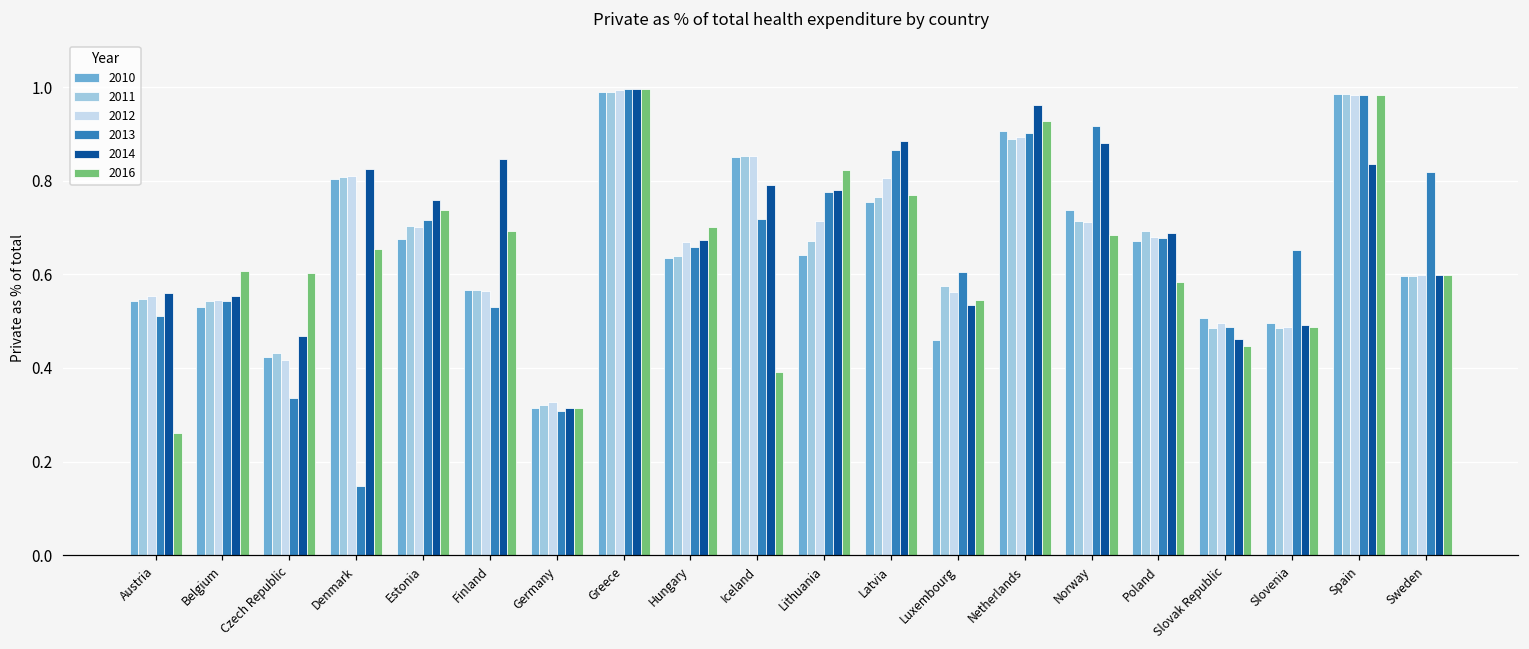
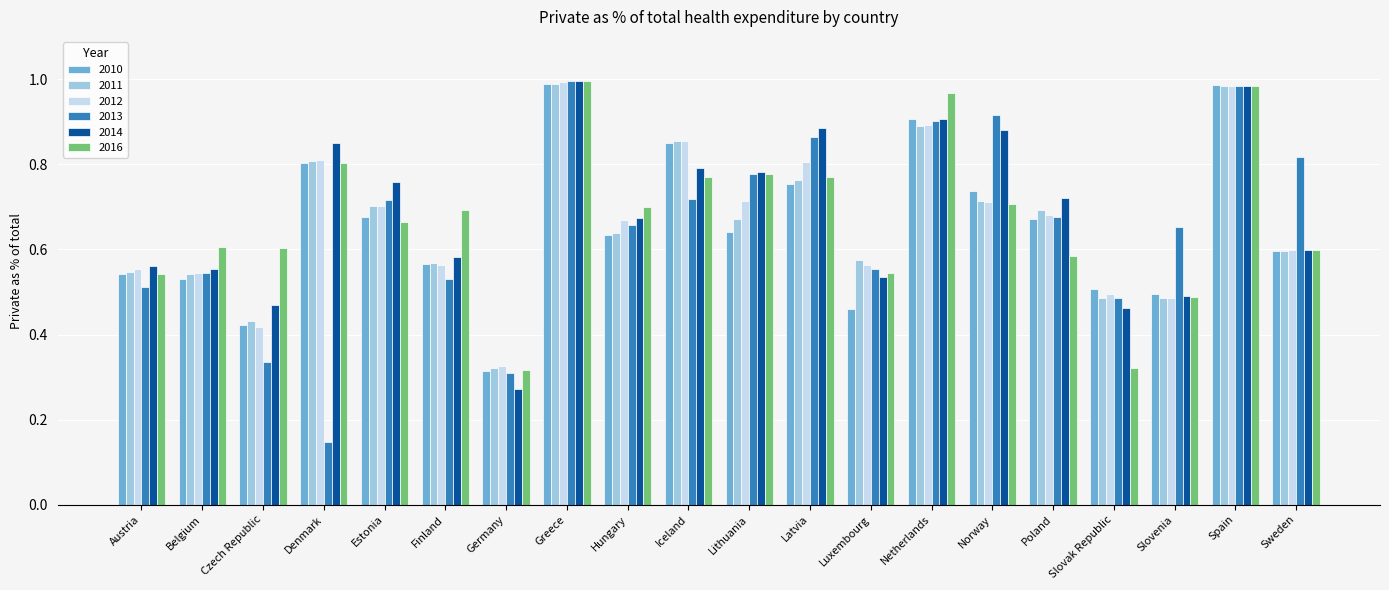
2016, Austria: 0.26 -> 0.54
2014, Denmark: 0.82 -> 0.85
2016, Denmark: 0.65 -> 0.80
2016, Estonia: 0.74 -> 0.66
2014, Finland: 0.85 -> 0.58
2014, Germany: 0.31 -> 0.27
2016, Iceland: 0.39 -> 0.77
2016, Lithuania: 0.82 -> 0.78
2013, Luxembourg: 0.60 -> 0.55
2014, Netherlands: 0.96 -> 0.91
2016, Netherlands: 0.93 -> 0.97
2016, Norway: 0.68 -> 0.71
2014, Poland: 0.69 -> 0.72
2016, Slovak Republic: 0.45 -> 0.32
2014, Spain: 0.84 -> 0.99
